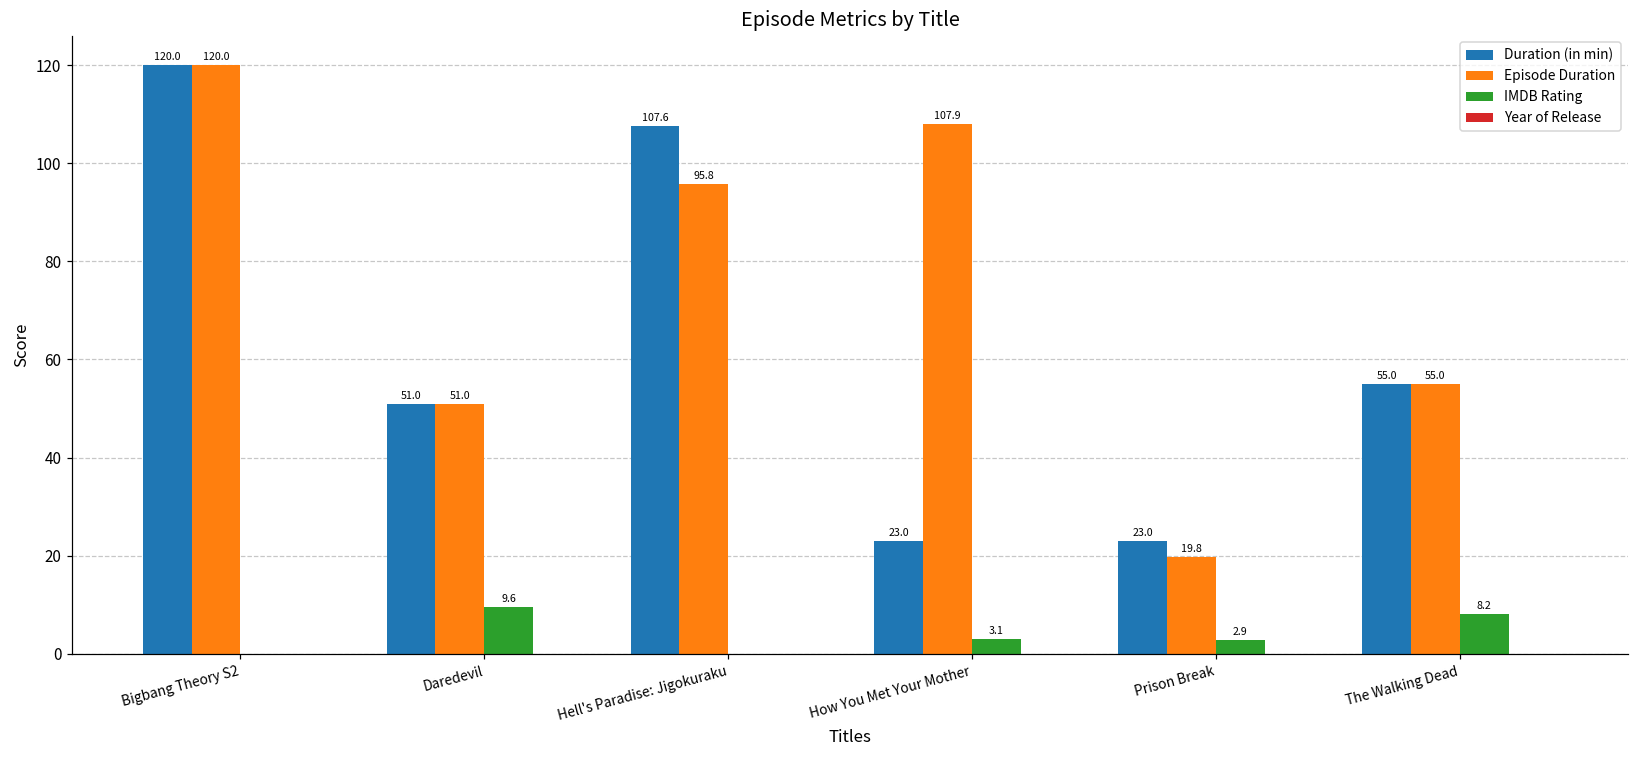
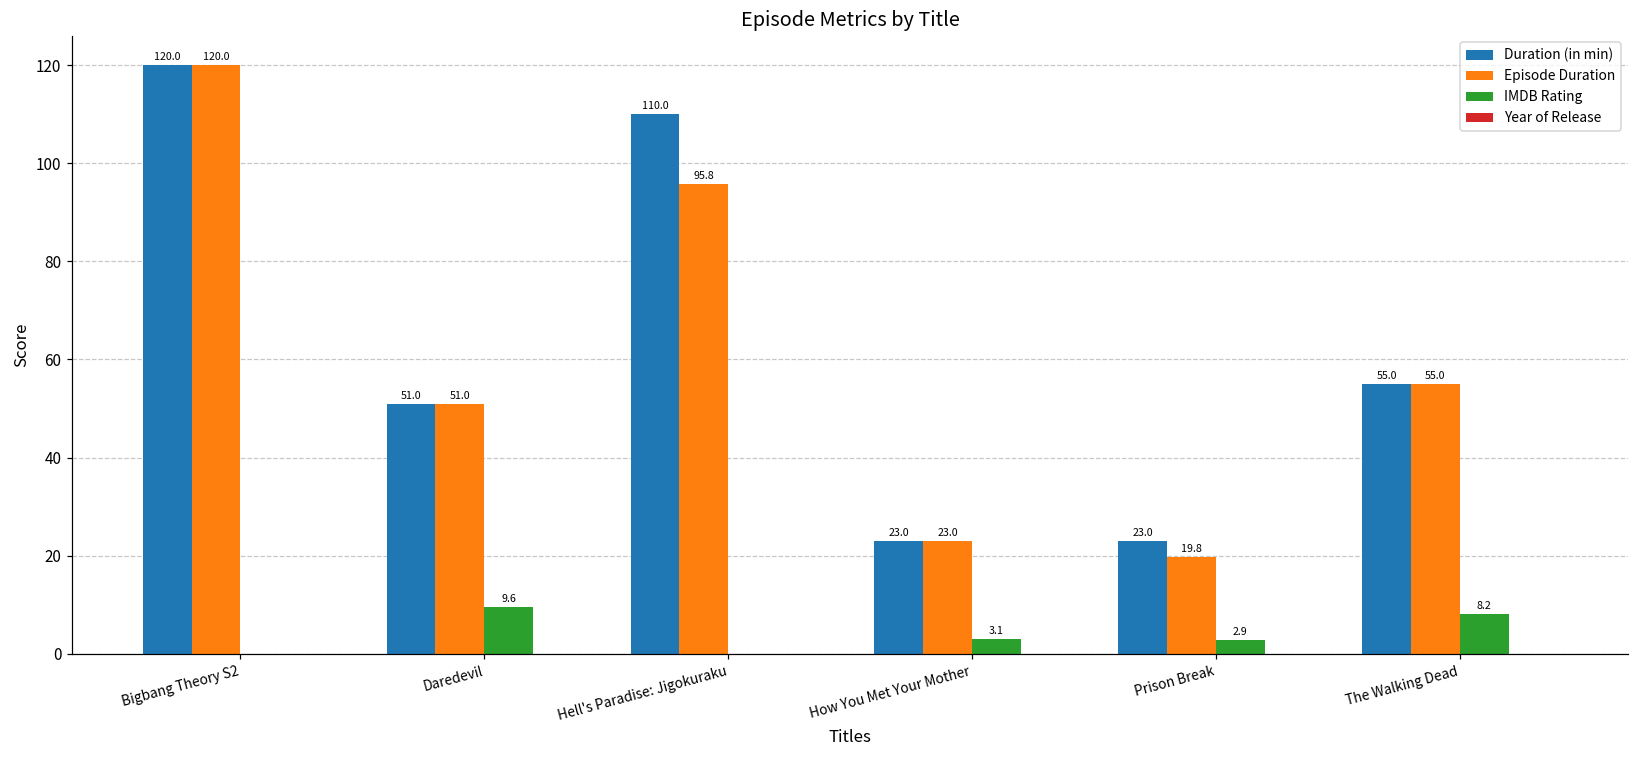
Duration (in min), Hell's Paradise: Jigokuraku: 107.6 -> 110.0
Episode Duration, How You Met Your Mother: 107.9 -> 23.0
